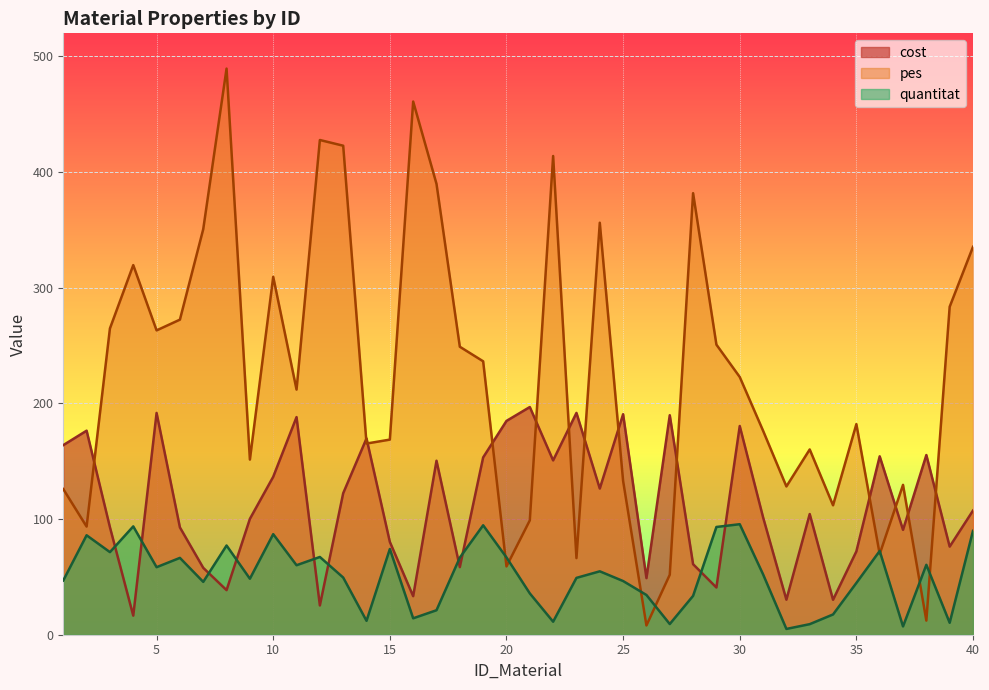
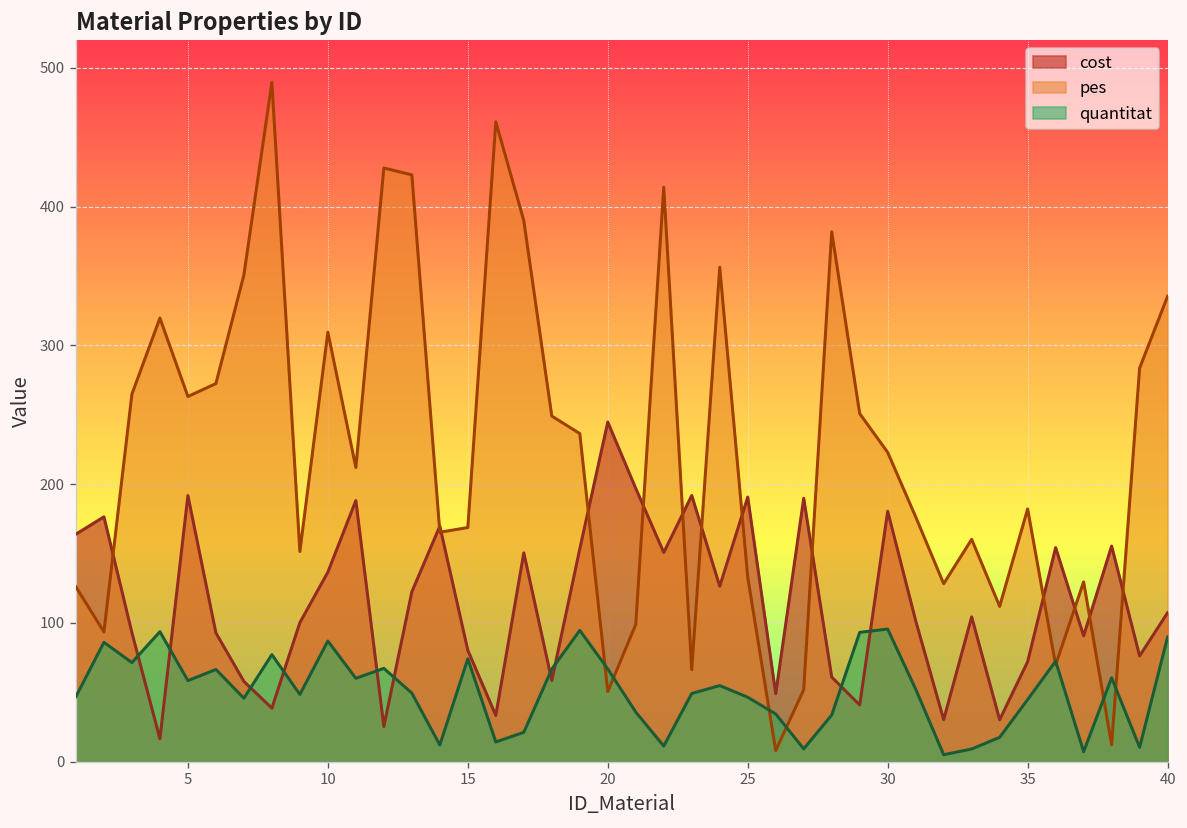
cost, 20: 185 -> 245
pes, 20: 59 -> 51
